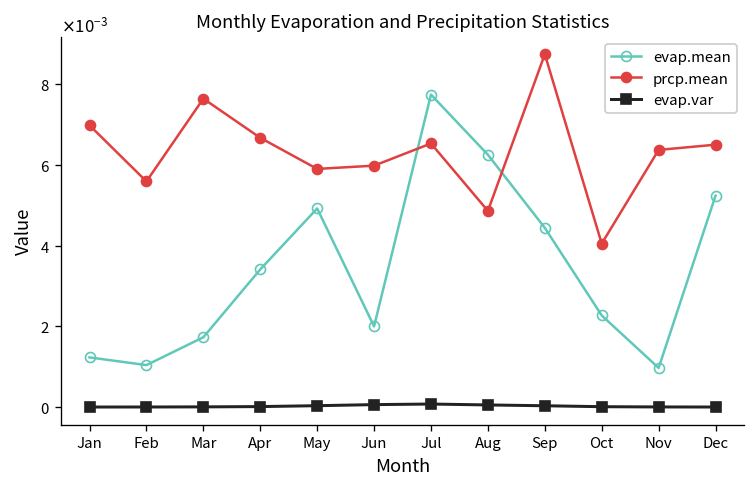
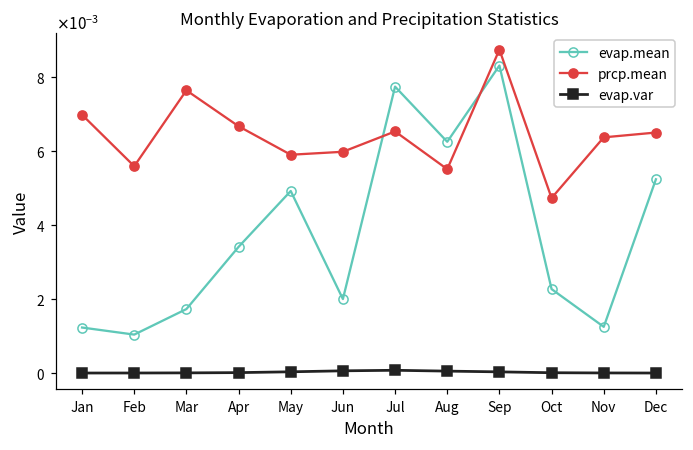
prcp.mean, Aug: 0.0049 -> 0.0055
evap.mean, Sep: 0.0044 -> 0.0083
prcp.mean, Oct: 0.0041 -> 0.0047
evap.mean, Nov: 0.0010 -> 0.0013
